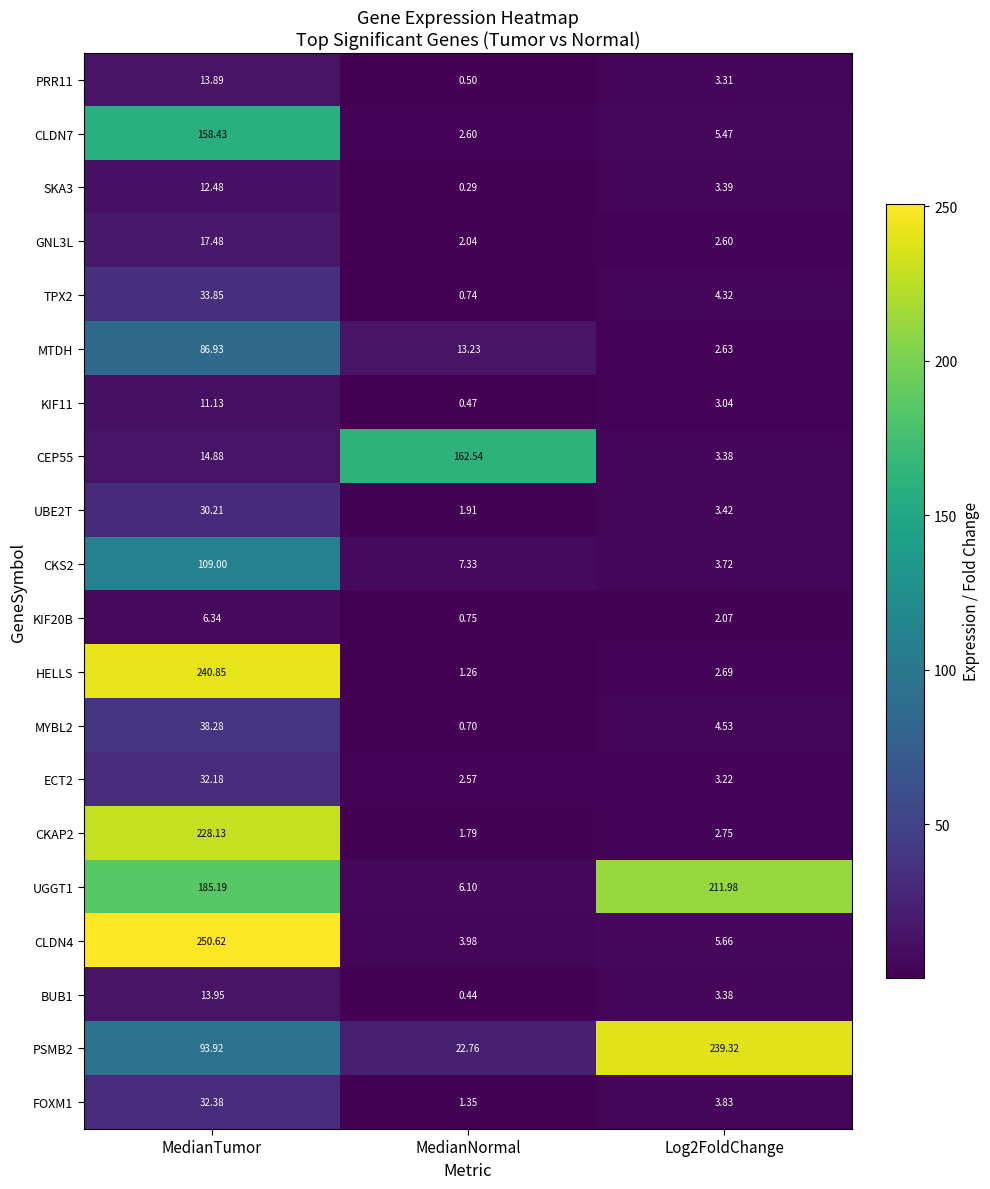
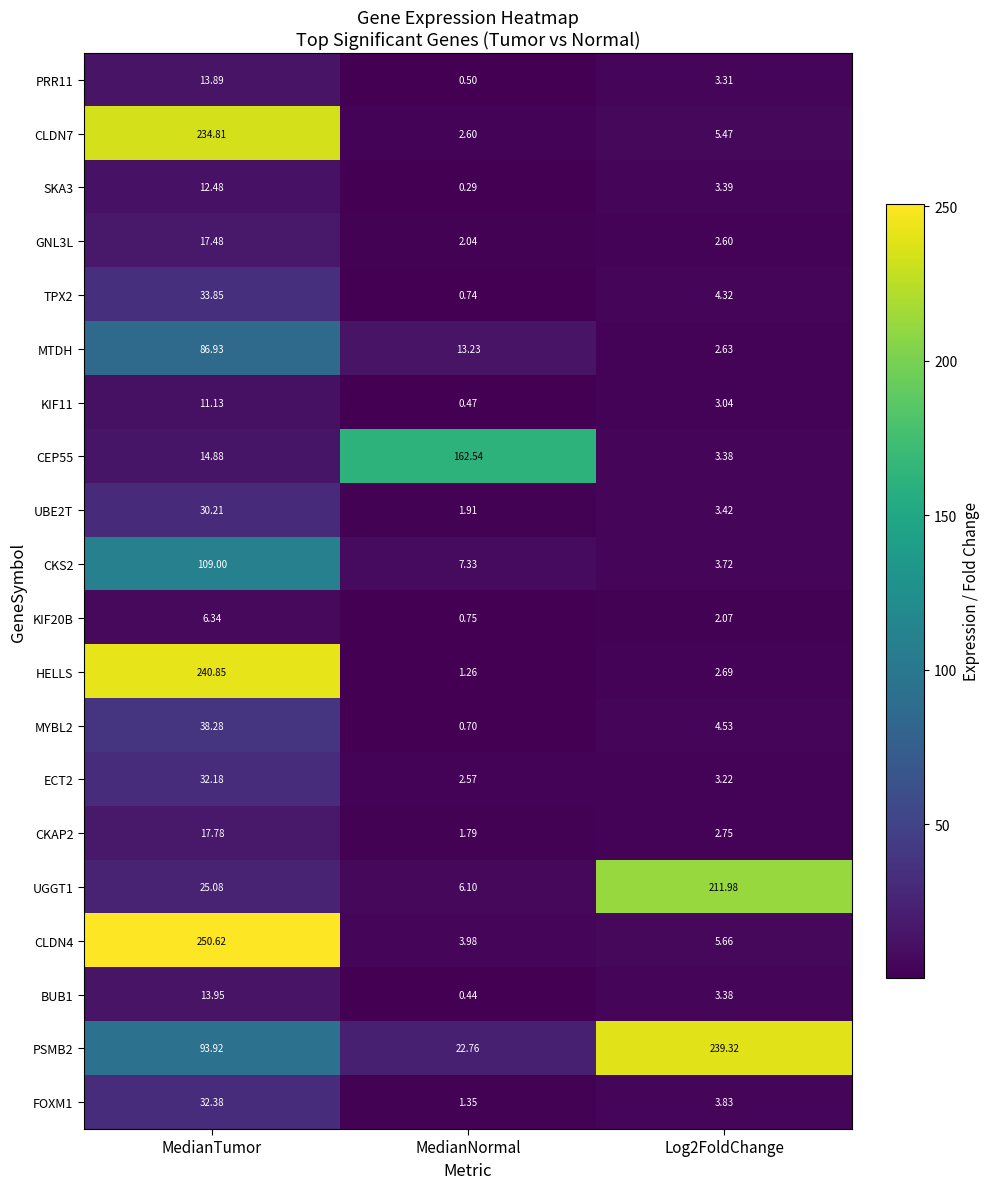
CLDN7, MedianTumor: 158.43 -> 234.81
CKAP2, MedianTumor: 228.13 -> 17.78
UGGT1, MedianTumor: 185.19 -> 25.08
